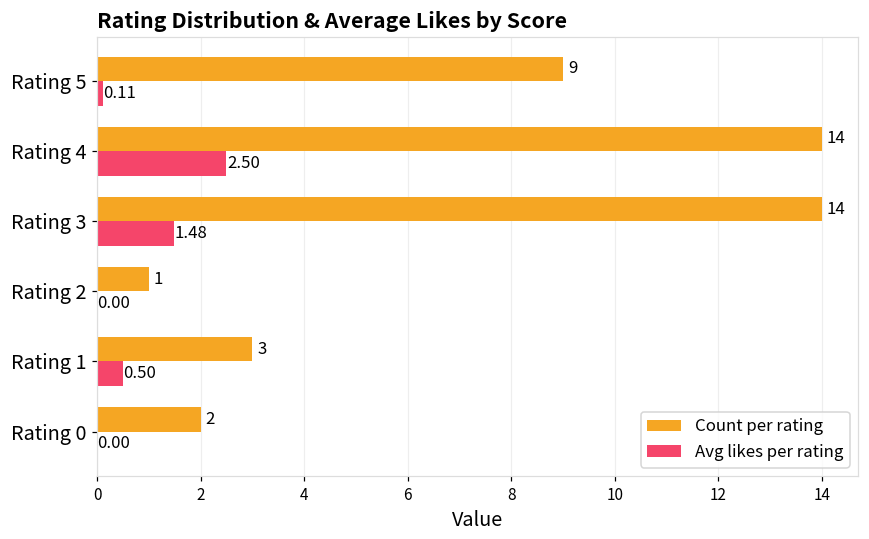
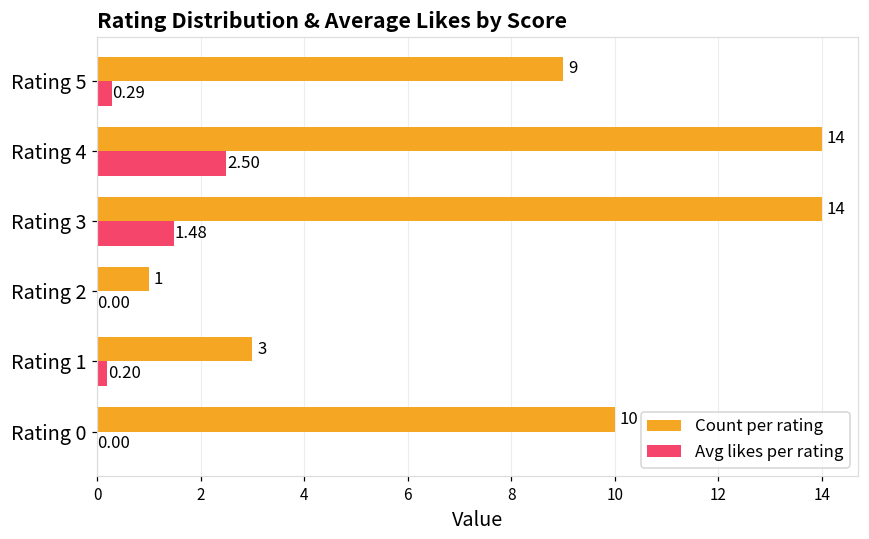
Avg likes per rating, Rating 5: 0.11 -> 0.29
Avg likes per rating, Rating 1: 0.50 -> 0.20
Count per rating, Rating 0: 2 -> 10
